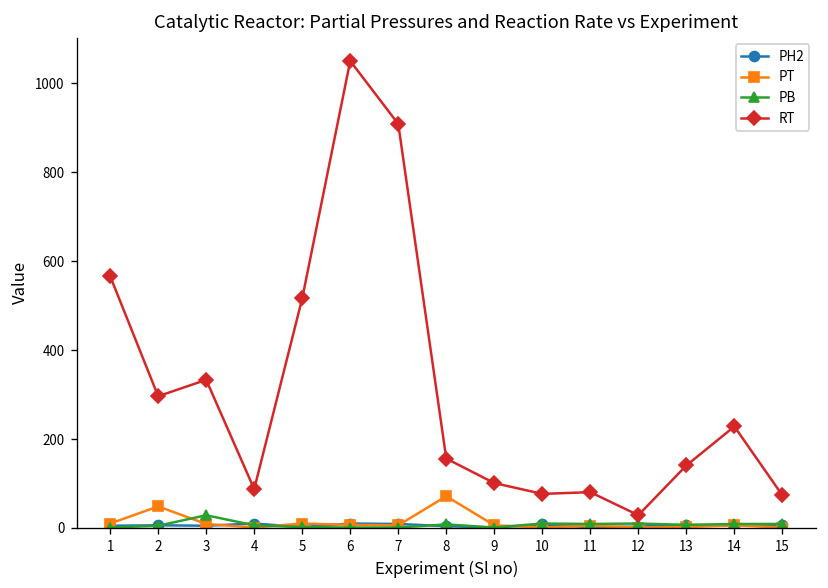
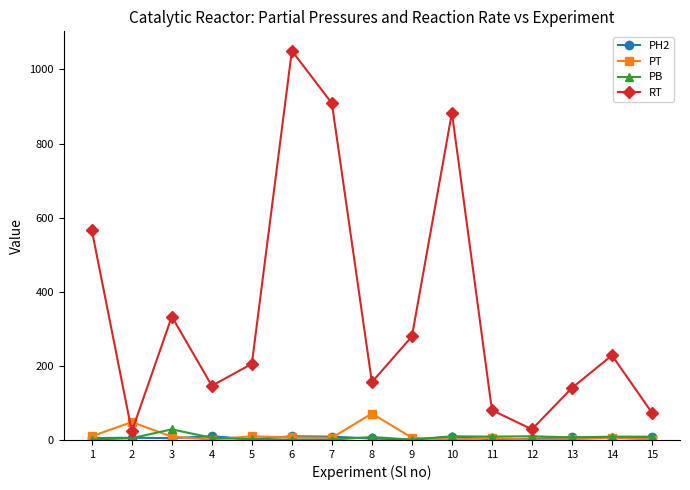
RT, 2: 300 -> 20
RT, 4: 90 -> 150
RT, 5: 520 -> 210
RT, 9: 100 -> 280
RT, 10: 80 -> 880
